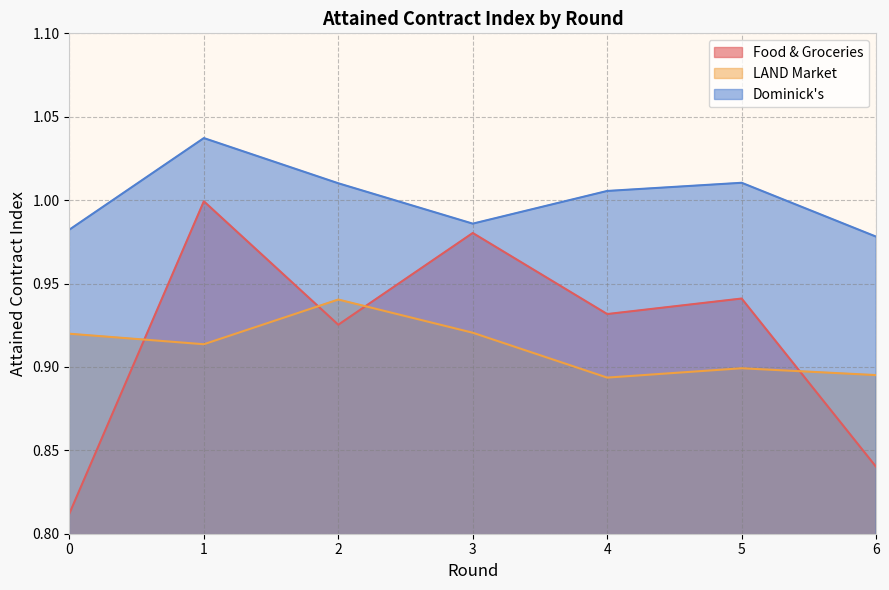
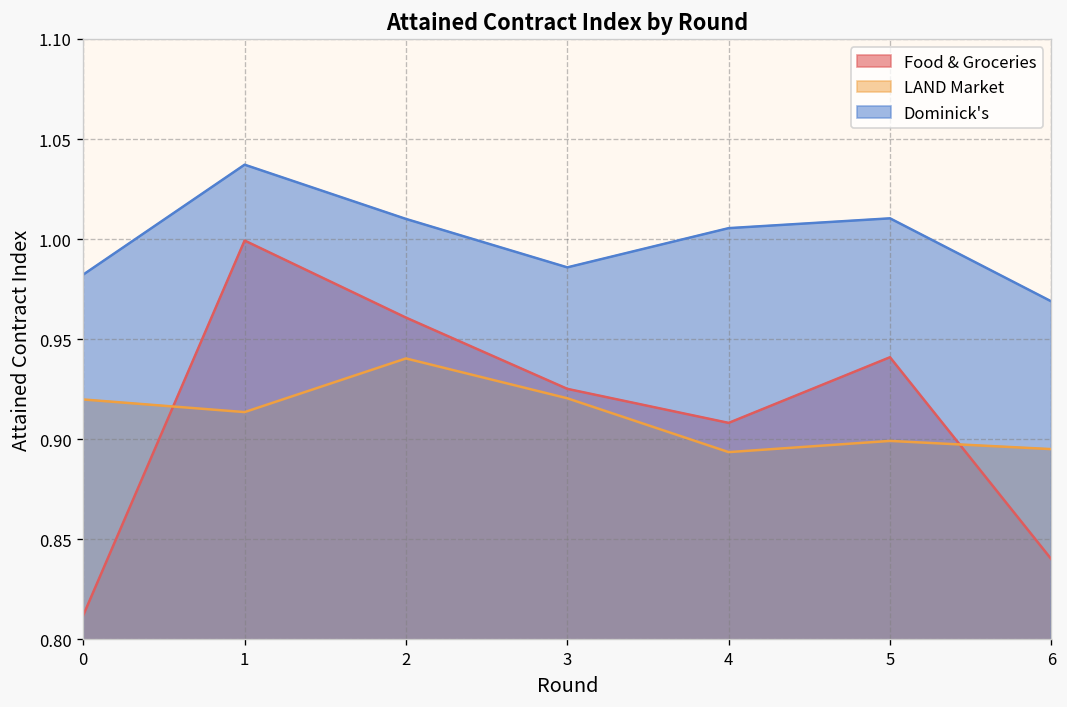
Food & Groceries, 2: 0.925 -> 0.961
Food & Groceries, 3: 0.980 -> 0.925
Food & Groceries, 4: 0.932 -> 0.908
Dominick's, 6: 0.978 -> 0.969
